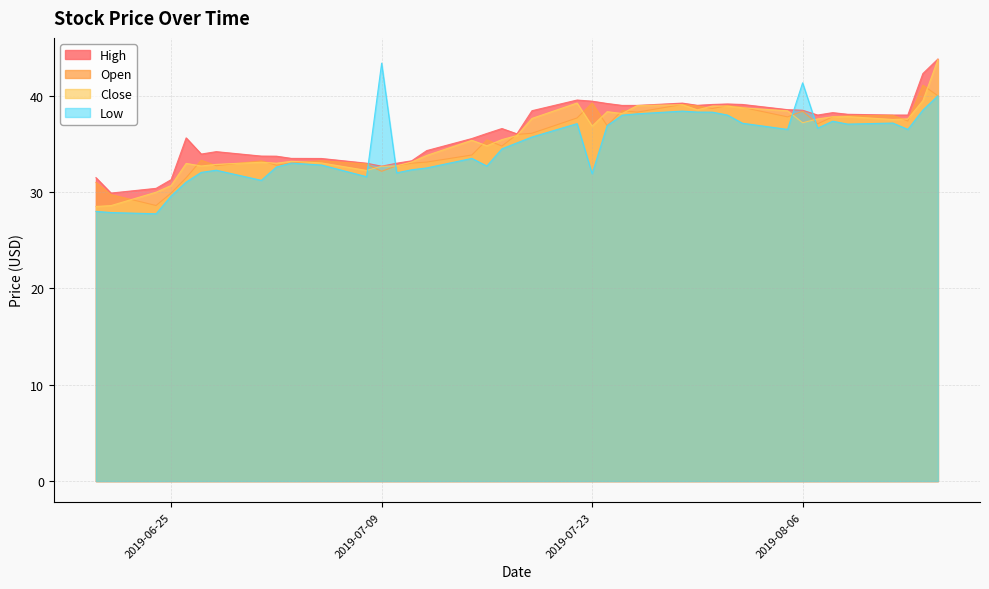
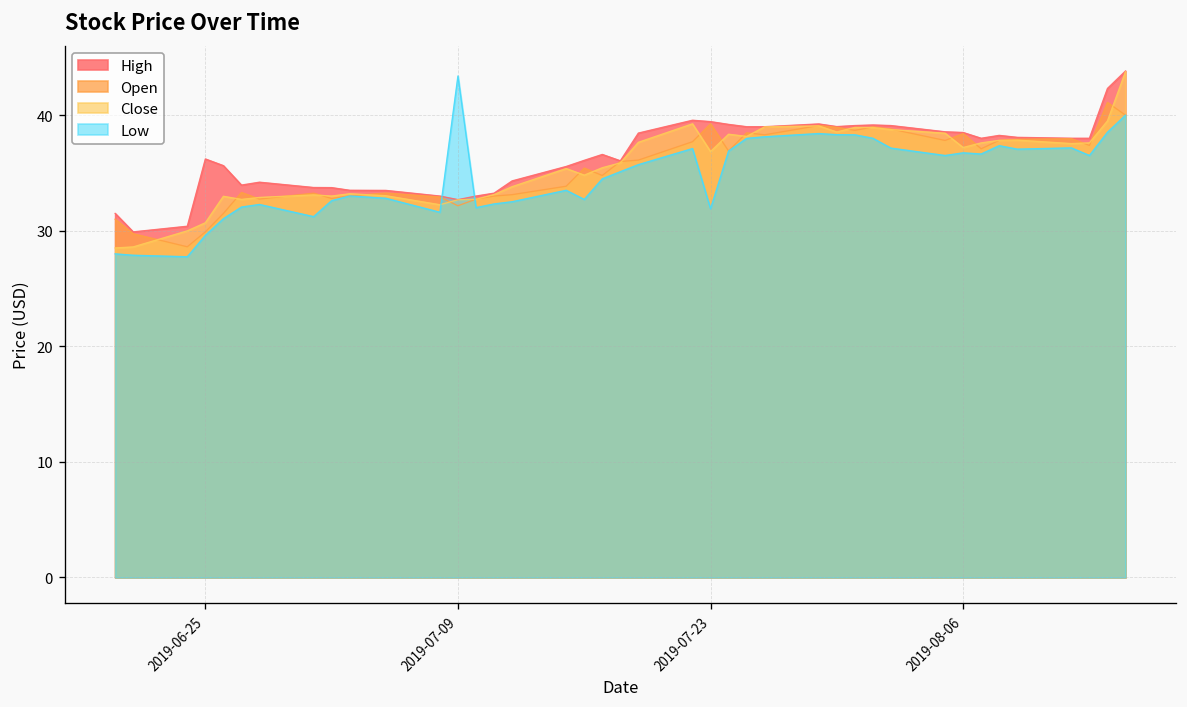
High, 2019-06-25: 31 -> 36
Low, 2019-08-06: 41 -> 37
